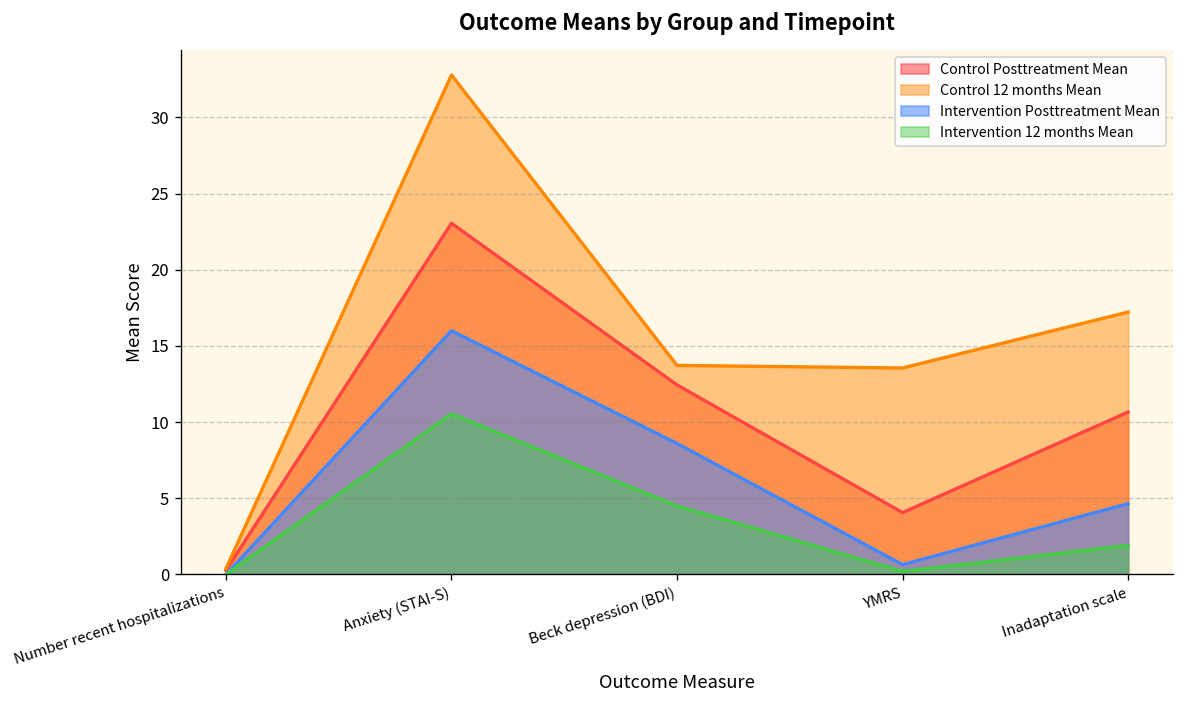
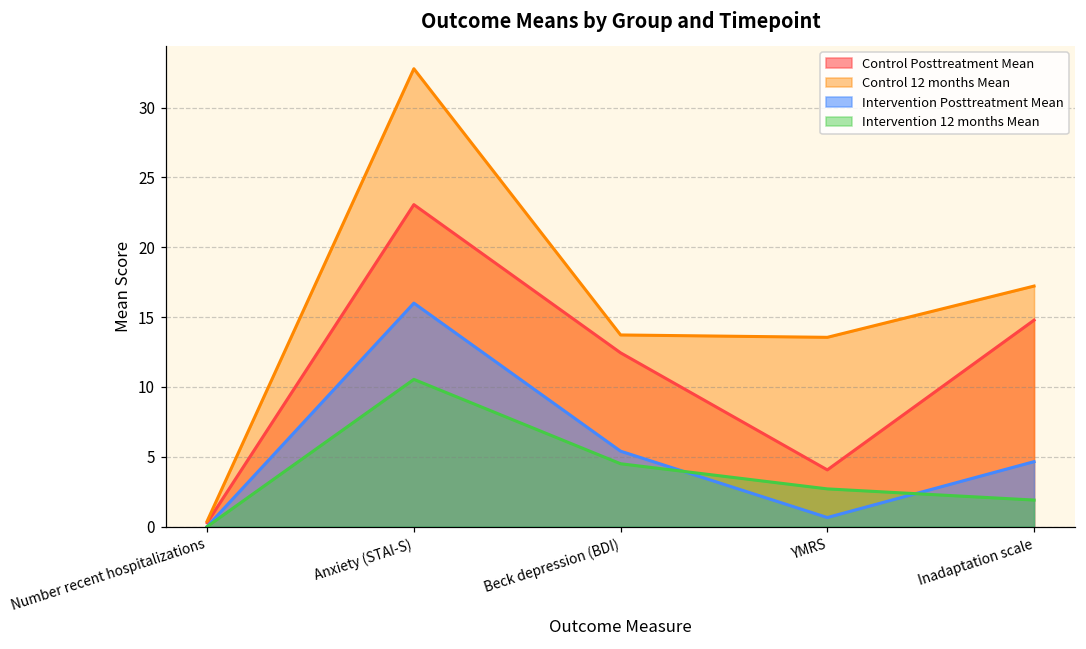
Intervention Posttreatment Mean, Beck depression (BDI): 8.6 -> 5.4
Intervention 12 months Mean, YMRS: 0.2 -> 2.7
Control Posttreatment Mean, Inadaptation scale: 10.7 -> 14.8
